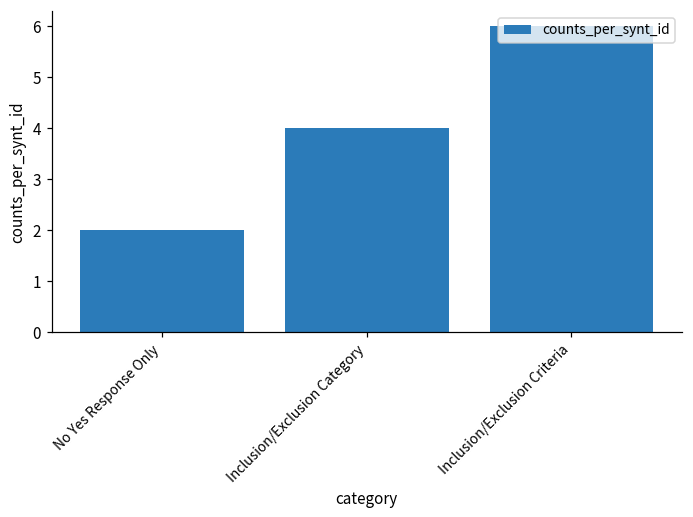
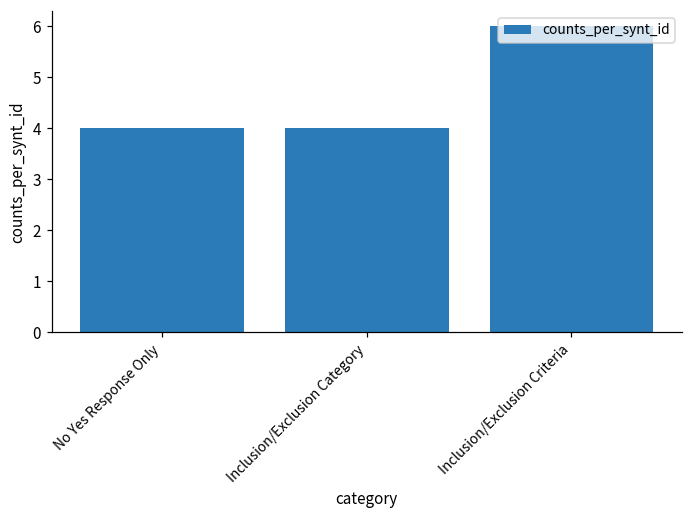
No Yes Response Only: 2 -> 4
